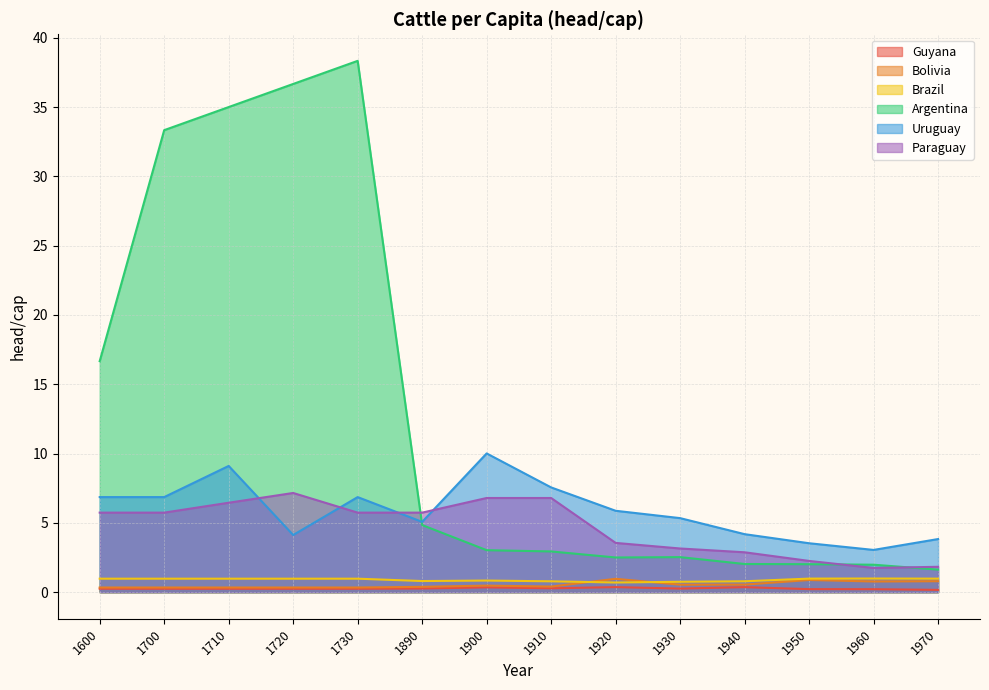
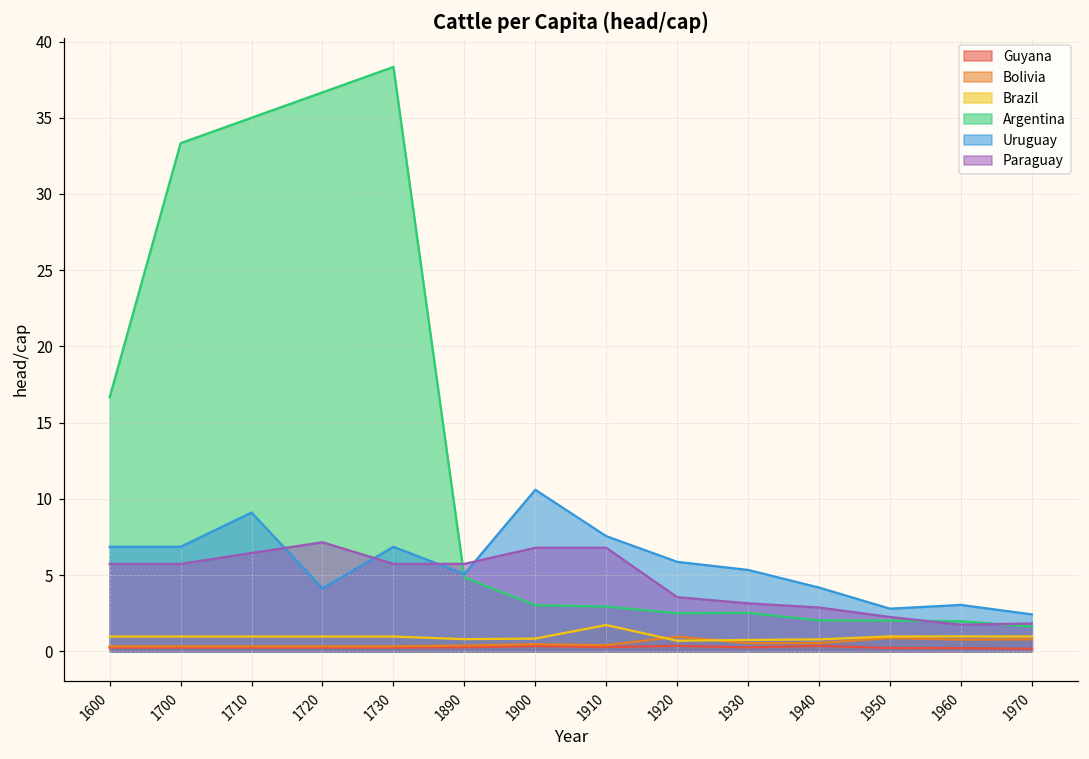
Uruguay, 1900: 10.0 -> 10.6
Brazil, 1910: 0.8 -> 1.7
Uruguay, 1950: 3.5 -> 2.8
Uruguay, 1970: 3.8 -> 2.4
